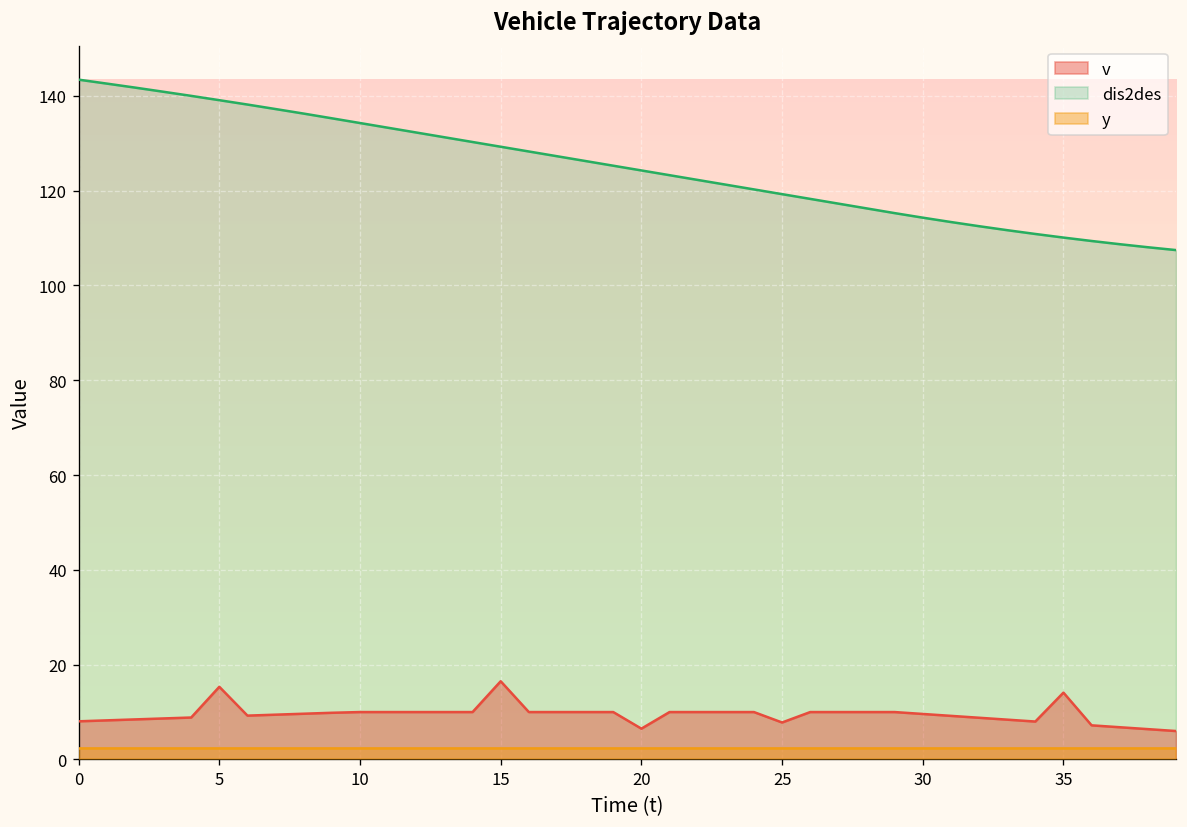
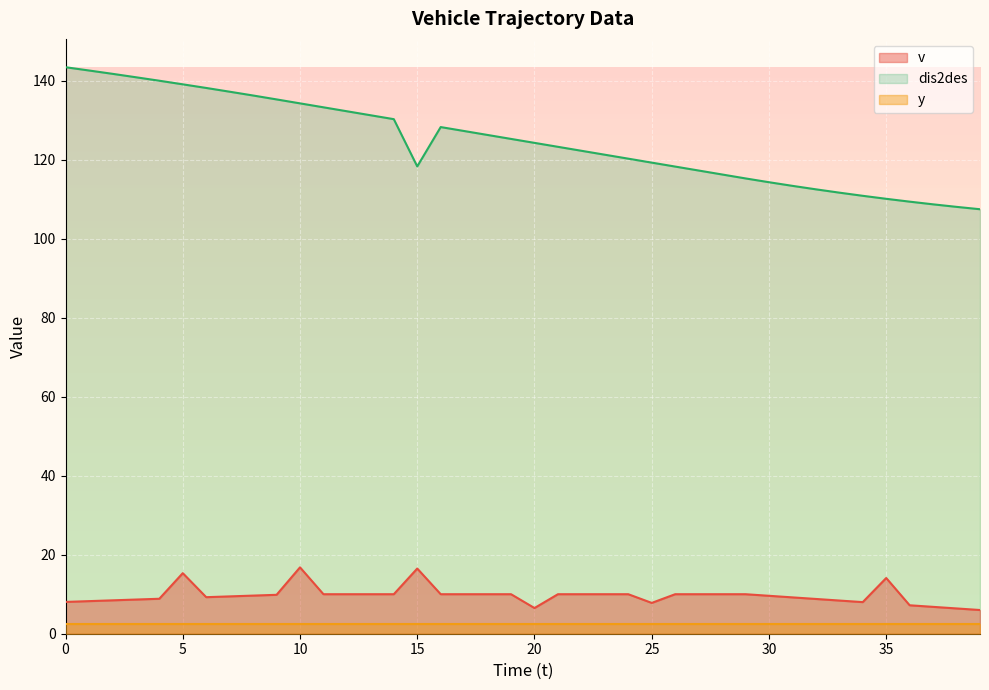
v, 10: 10 -> 17
dis2des, 15: 129 -> 118
